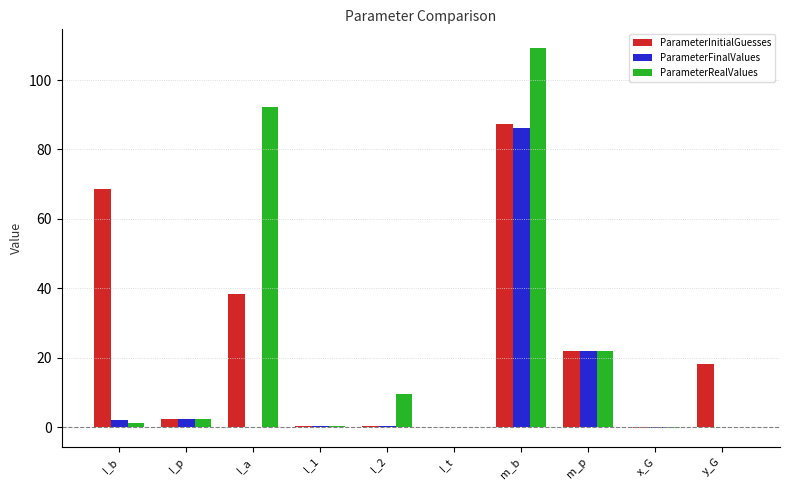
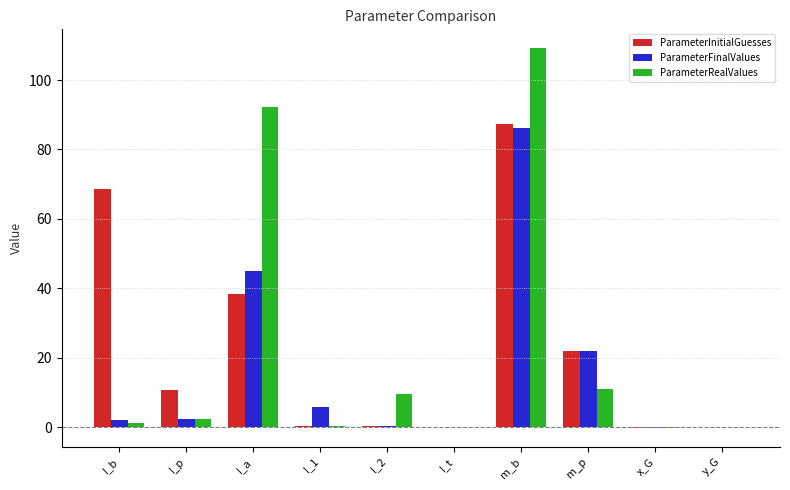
ParameterInitialGuesses, I_p: 2 -> 11
ParameterFinalValues, I_a: 0 -> 45
ParameterFinalValues, l_1: 0 -> 6
ParameterRealValues, m_p: 22 -> 11
ParameterInitialGuesses, y_G: 18 -> 0
